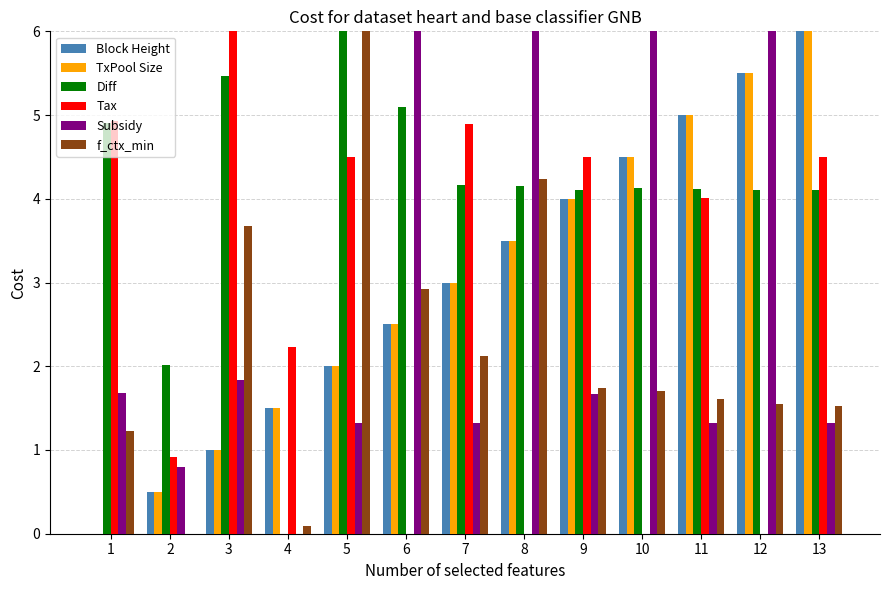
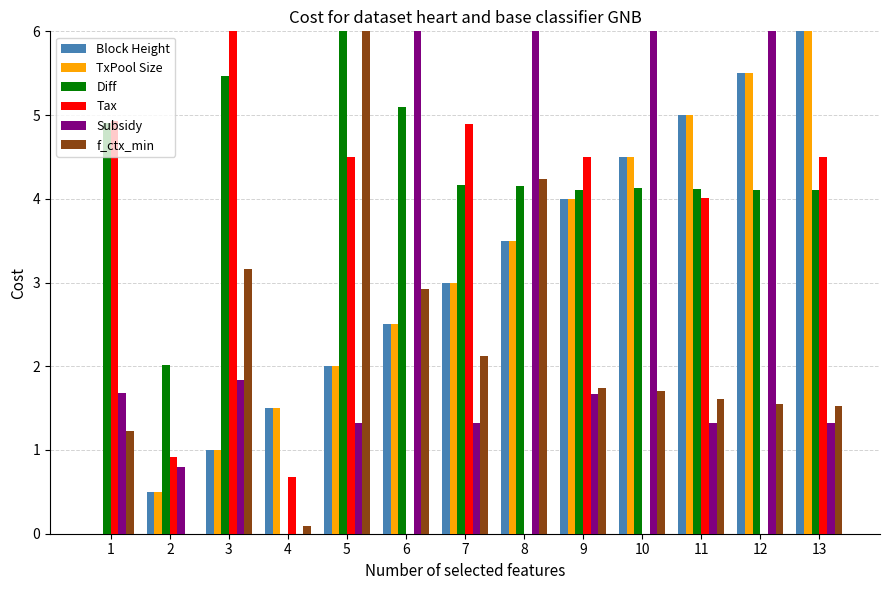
f_ctx_min, 3: 3.7 -> 3.2
Tax, 4: 2.2 -> 0.7
